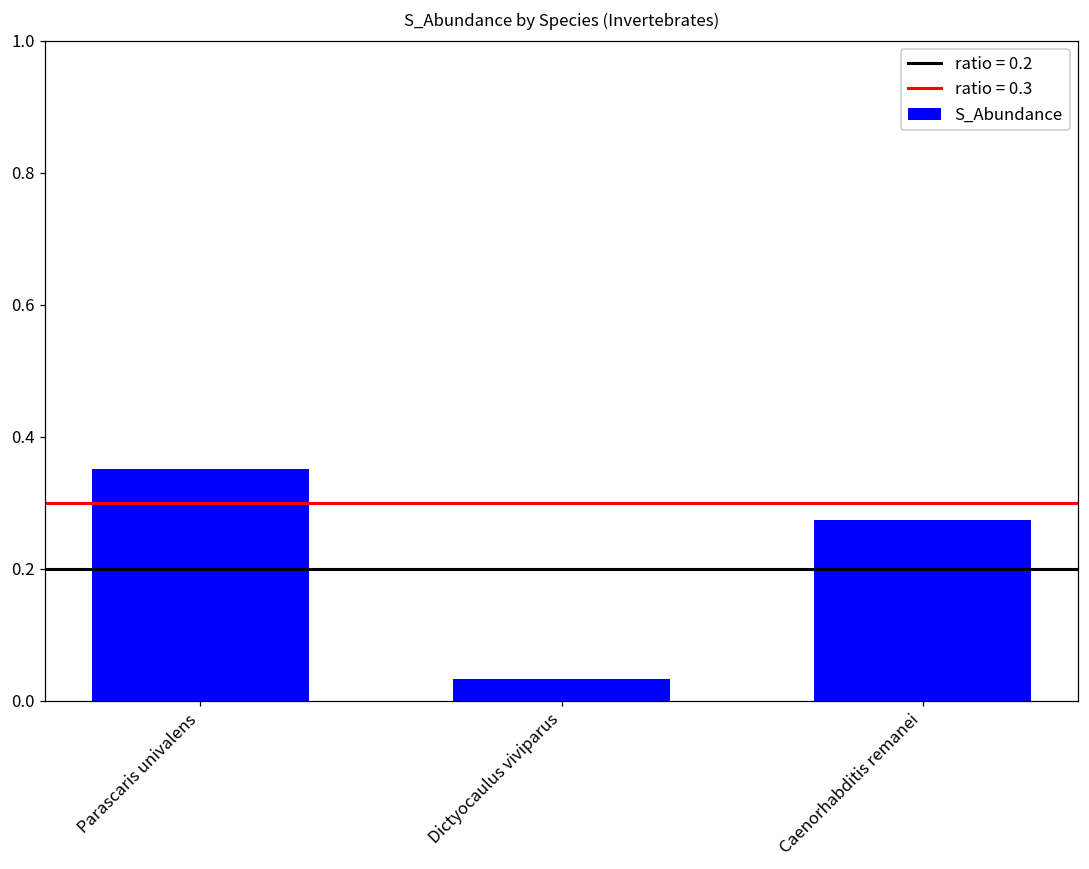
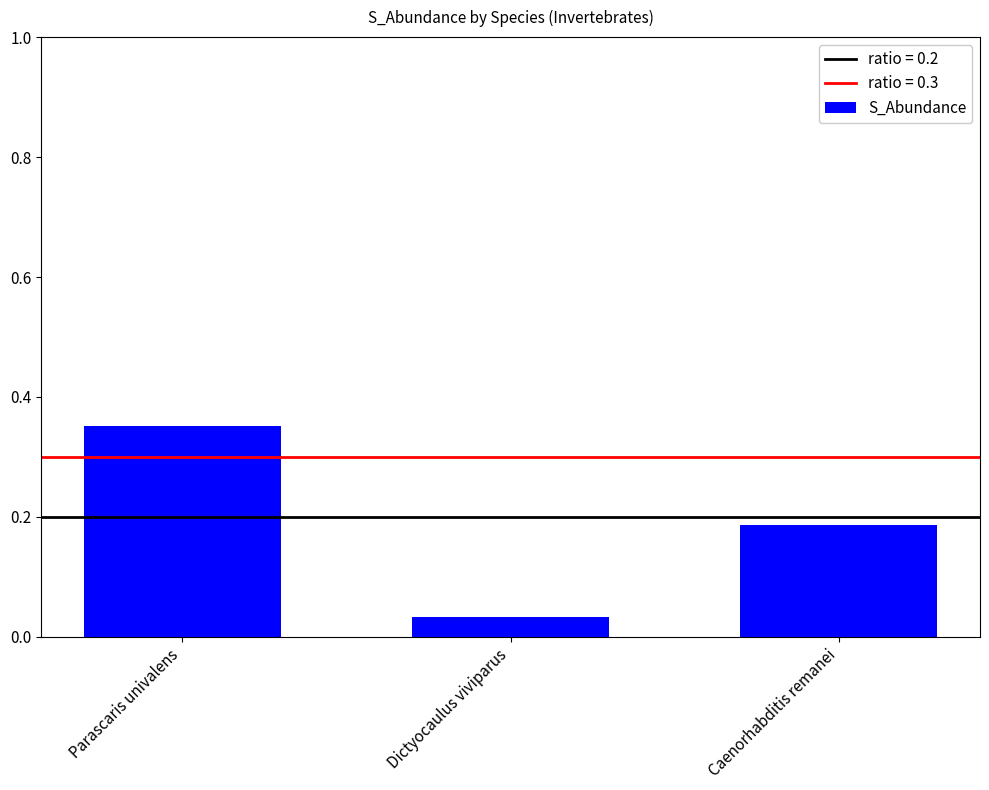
Caenorhabditis remanei: 0.27 -> 0.19
